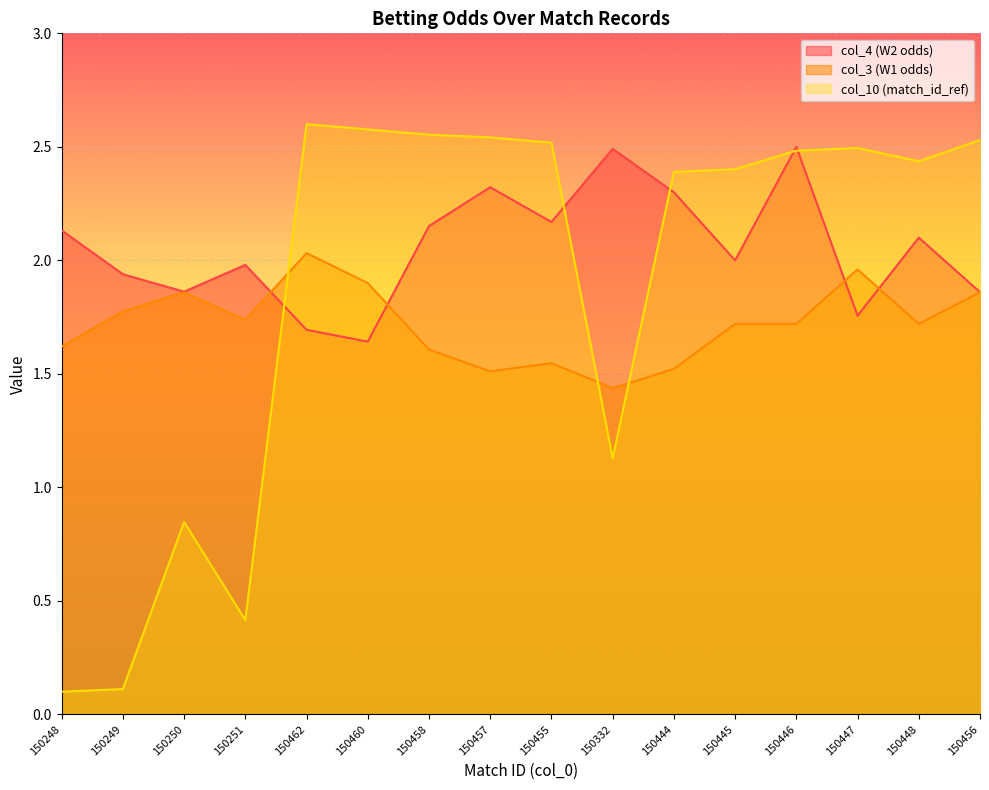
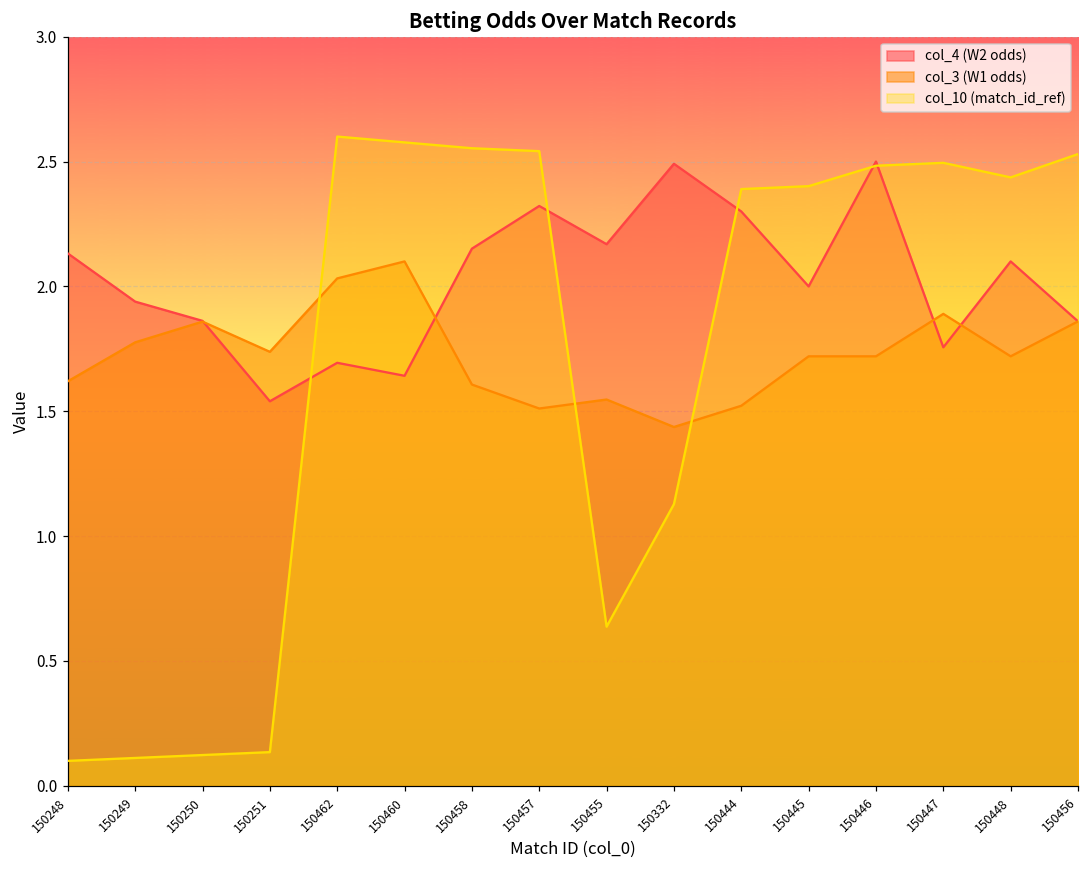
col_10 (match_id_ref), 150250: 0.85 -> 0.12
col_4 (W2 odds), 150251: 1.98 -> 1.54
col_10 (match_id_ref), 150251: 0.42 -> 0.14
col_3 (W1 odds), 150460: 1.9 -> 2.1
col_10 (match_id_ref), 150455: 2.52 -> 0.64
col_3 (W1 odds), 150447: 1.96 -> 1.89
